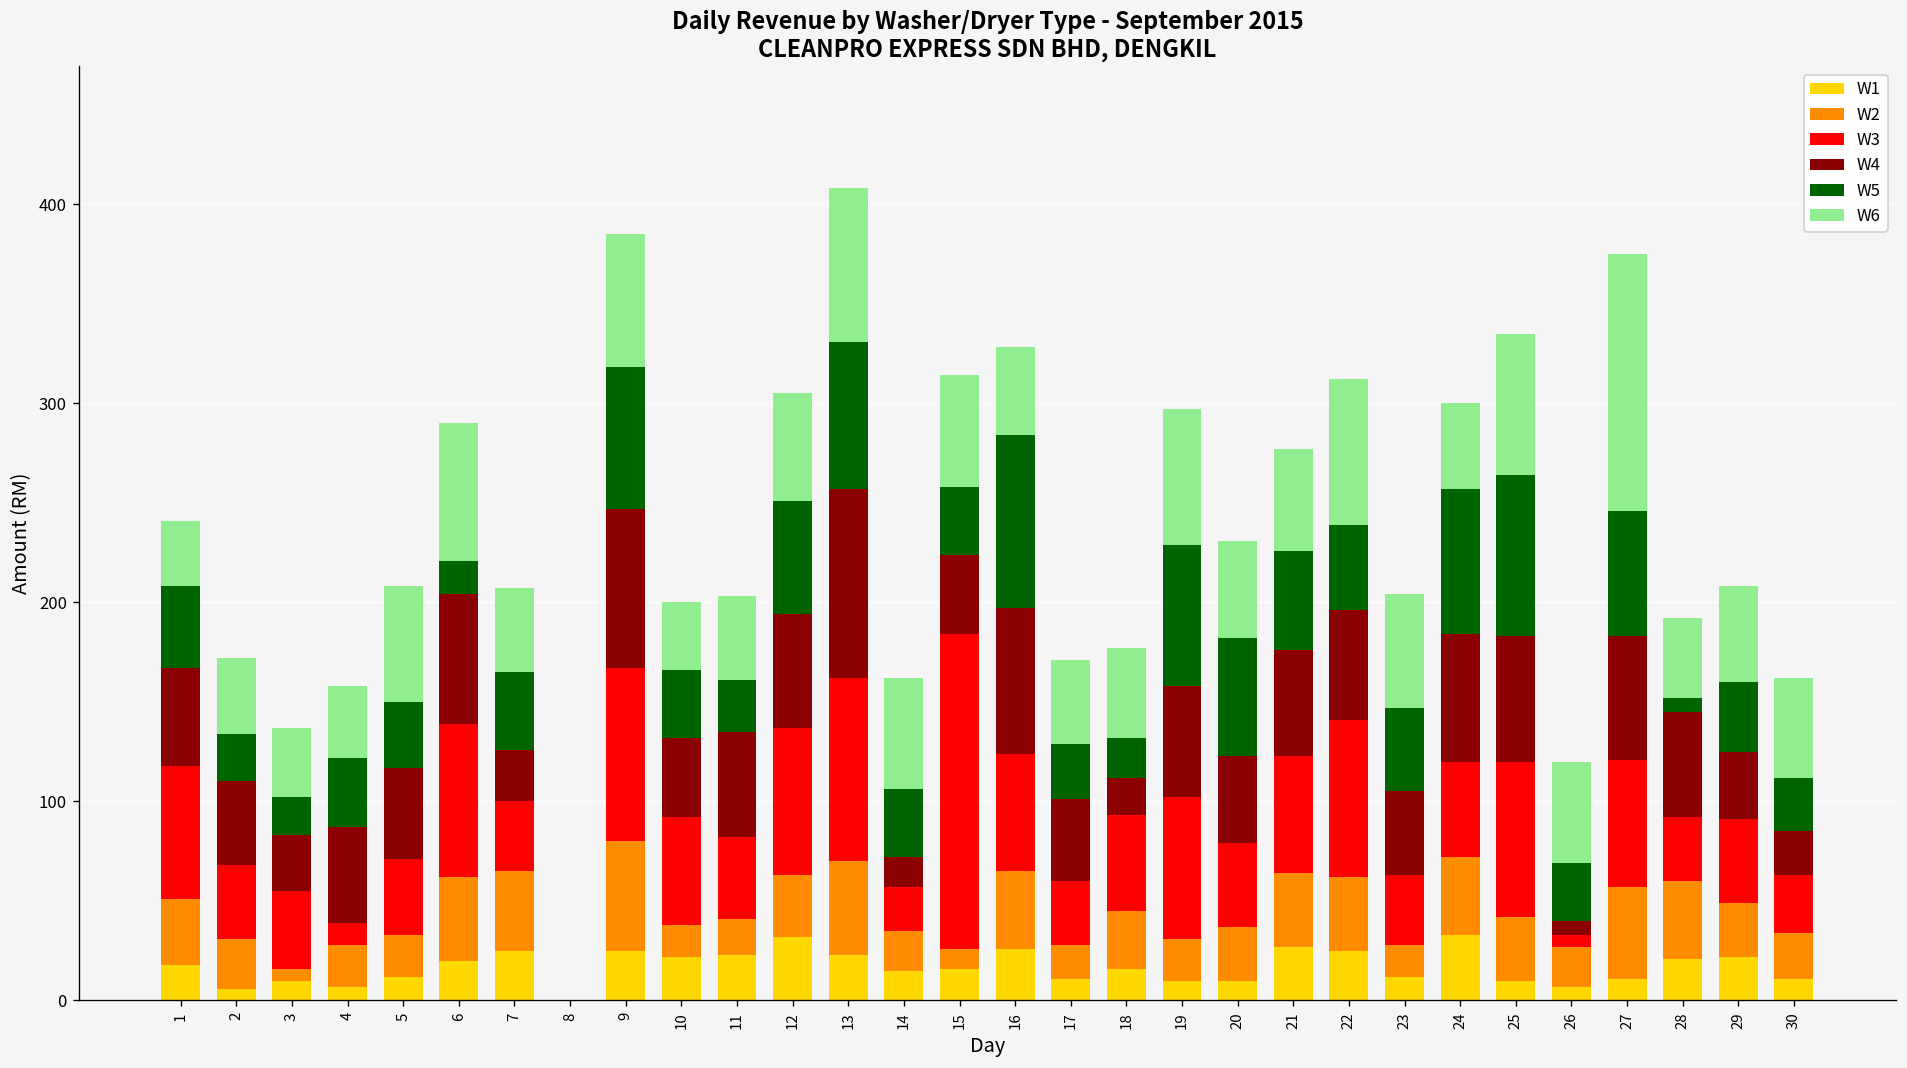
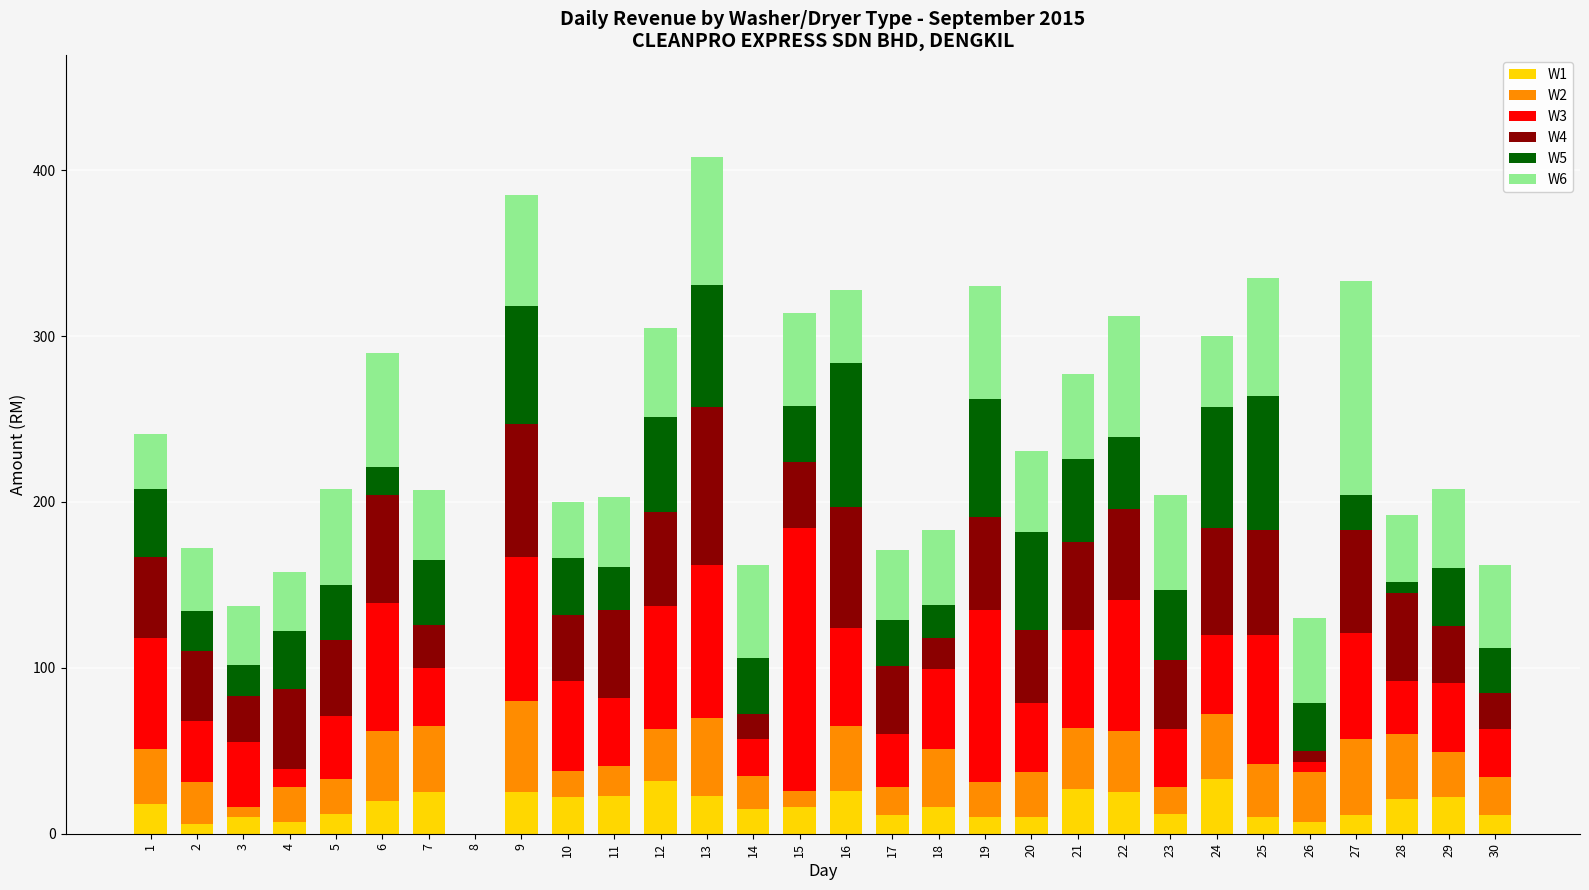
W2, 18: 29 -> 35
W3, 19: 71 -> 104
W2, 26: 20 -> 30
W5, 27: 63 -> 21
